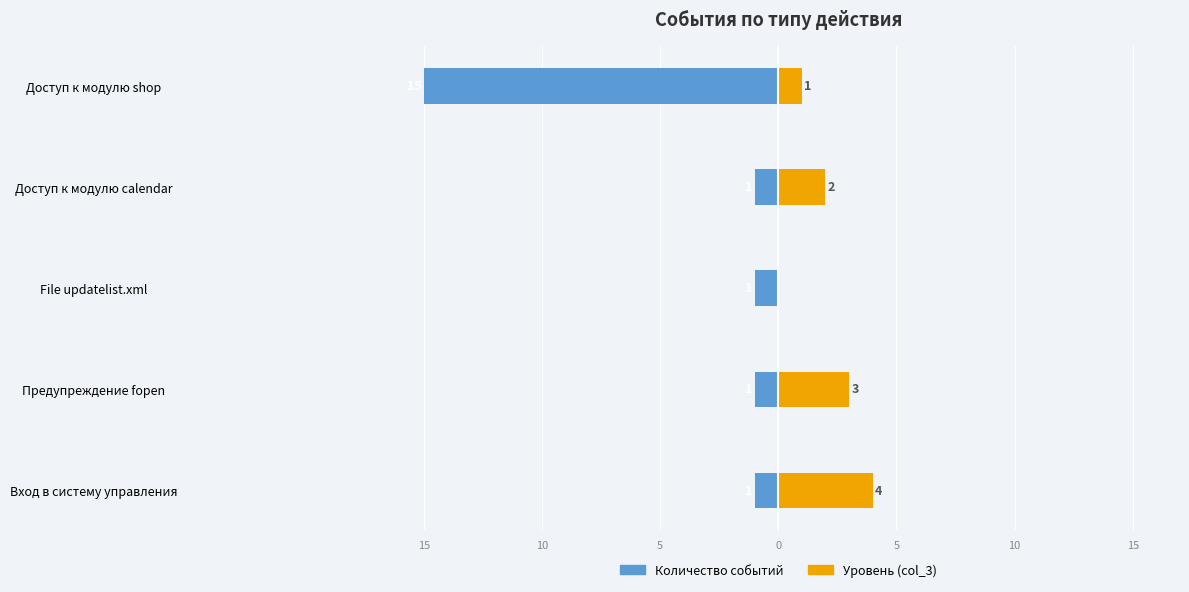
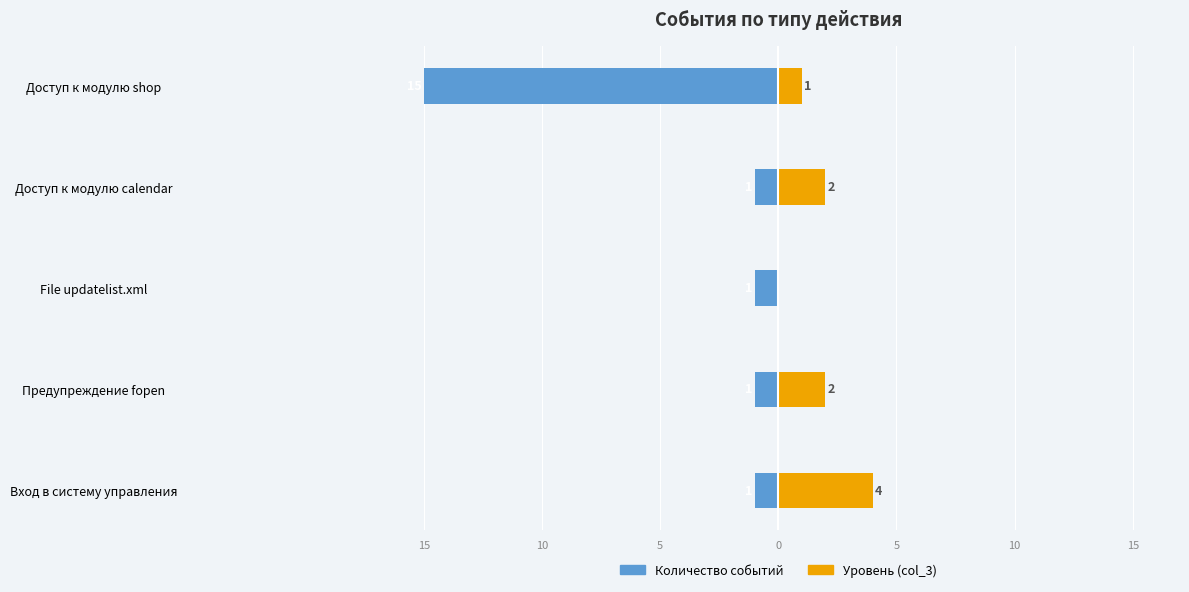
Уровень (col_3), Предупреждение fopen: 3 -> 2
